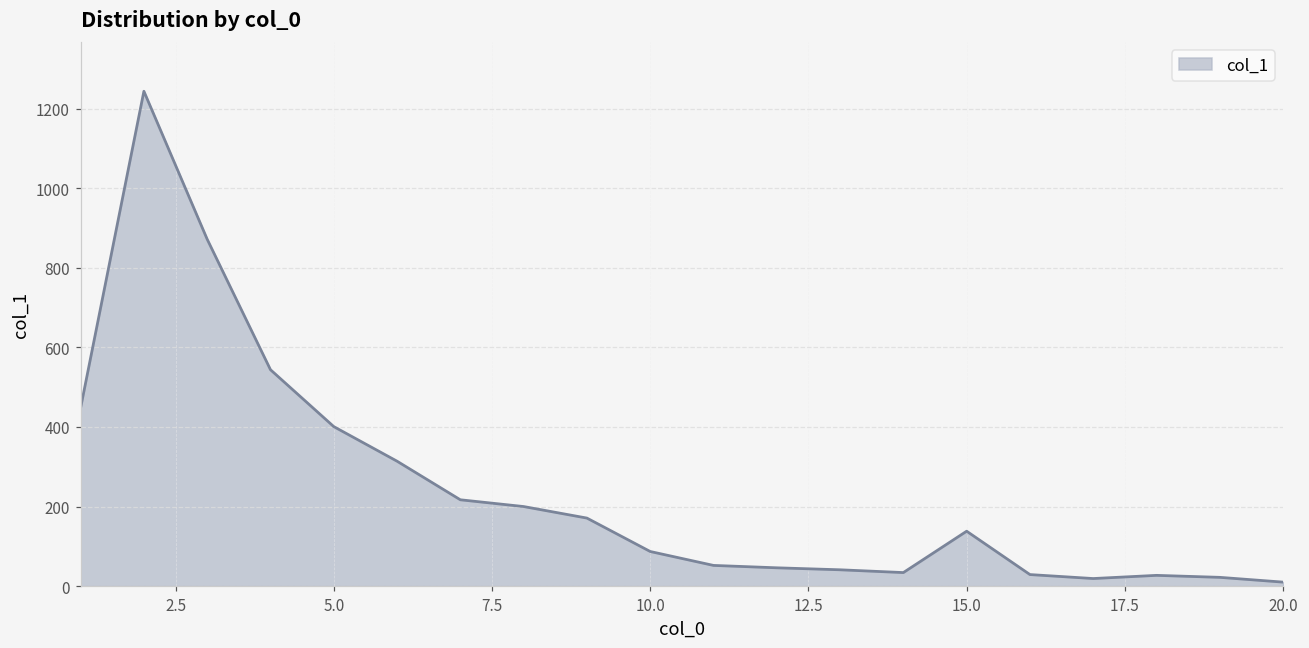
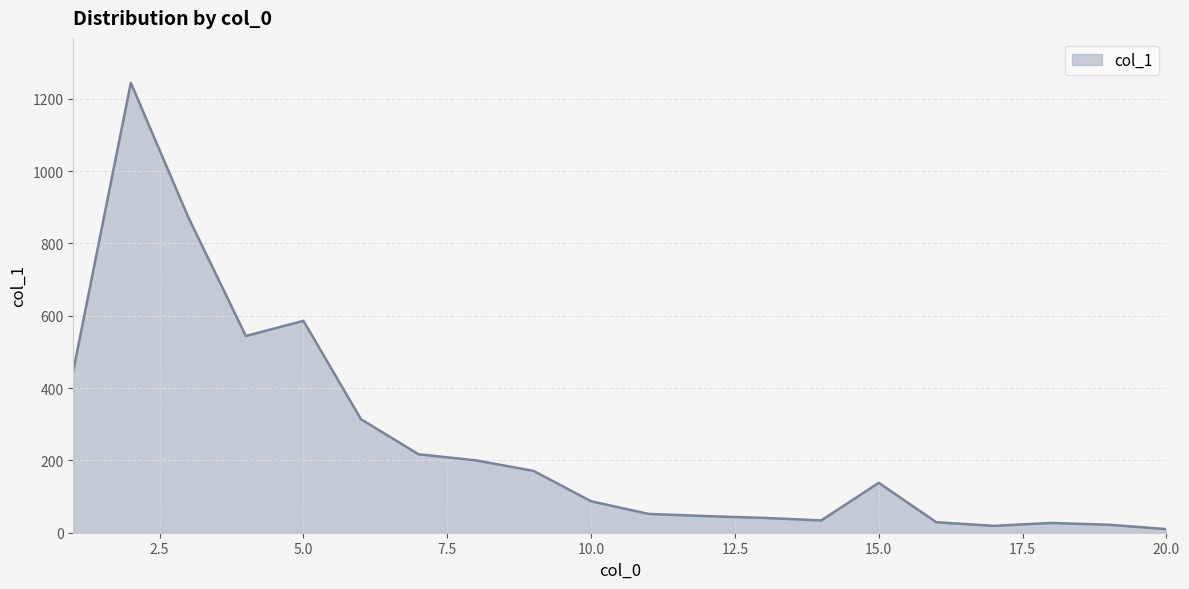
5.0: 400 -> 590
